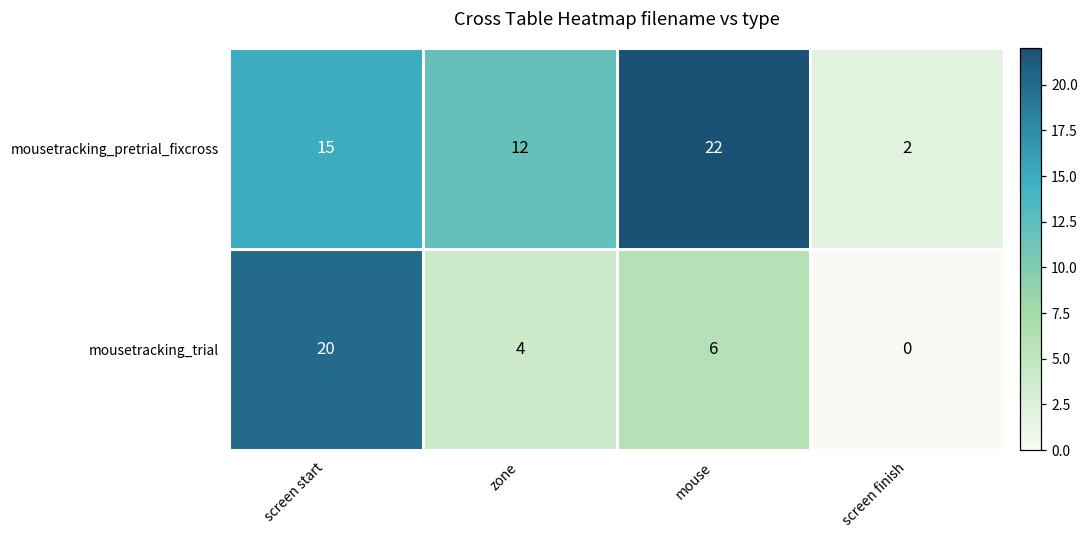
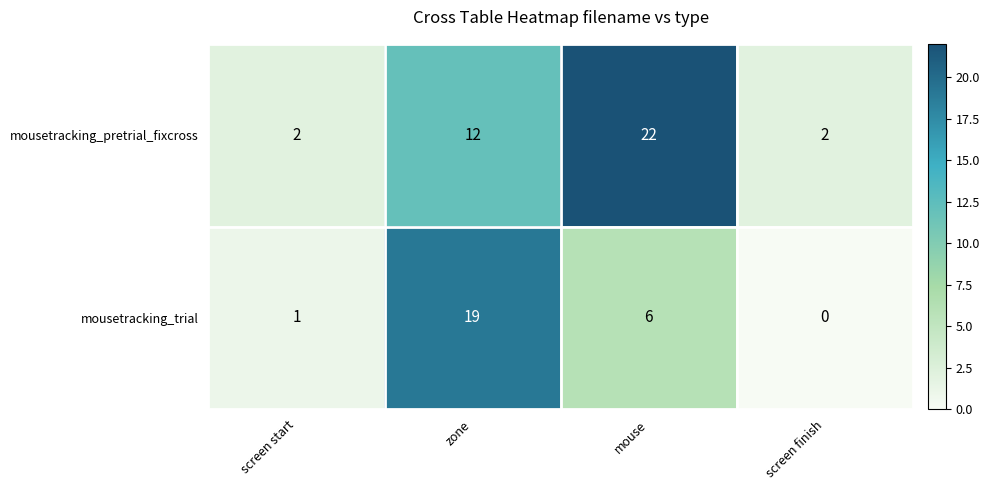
mousetracking_pretrial_fixcross, screen start: 15 -> 2
mousetracking_trial, screen start: 20 -> 1
mousetracking_trial, zone: 4 -> 19
